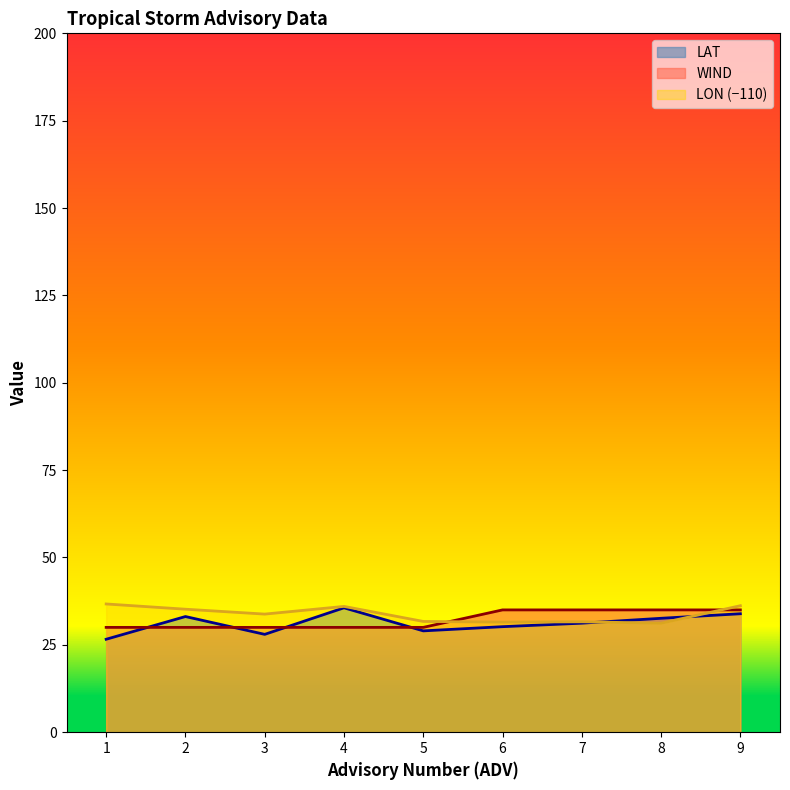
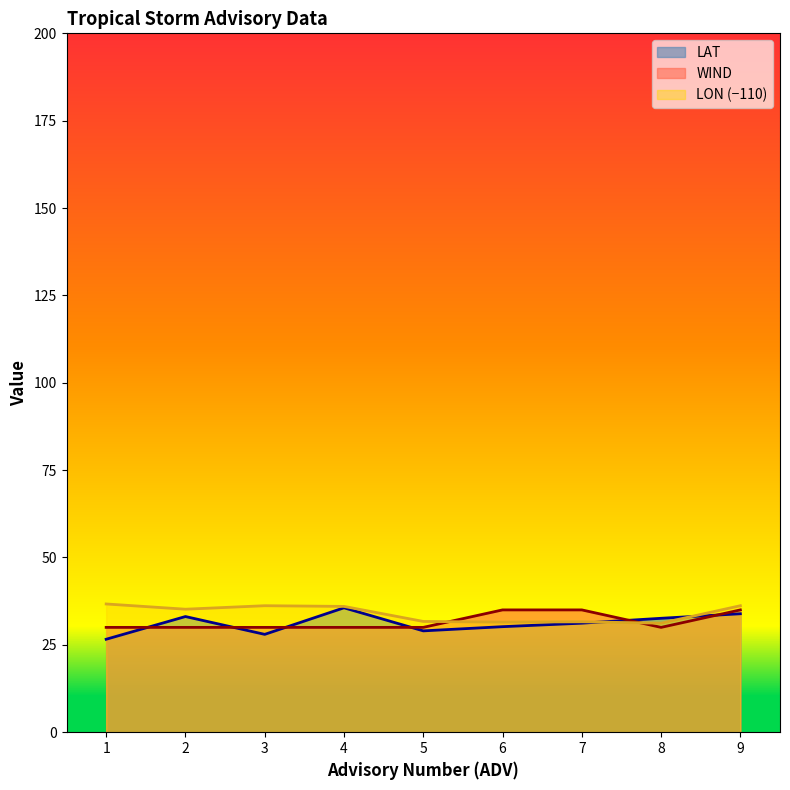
LON (−110), 3: 34 -> 36
WIND, 8: 35 -> 30
